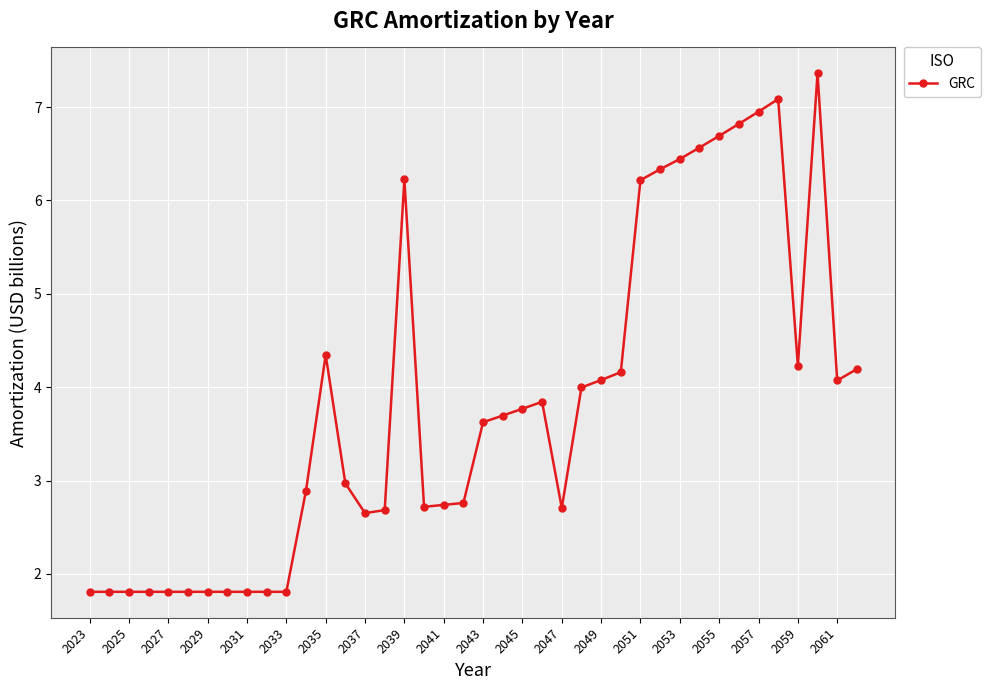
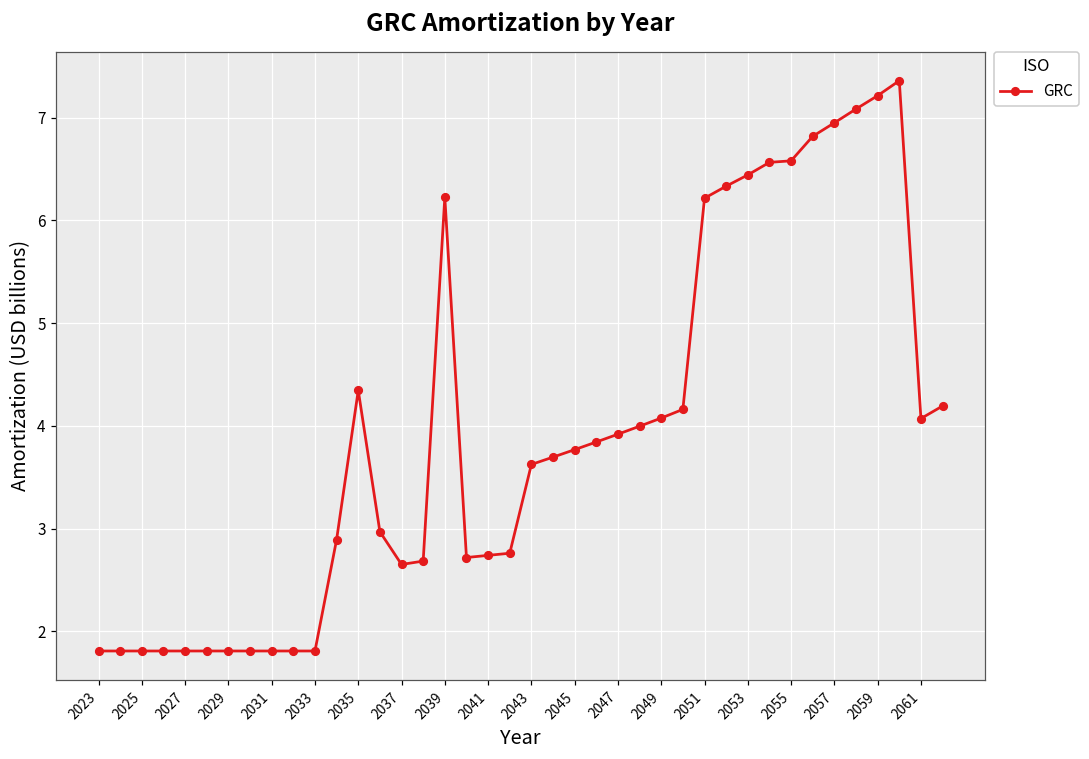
2047: 2.7 -> 3.9
2055: 6.7 -> 6.6
2059: 4.2 -> 7.2
